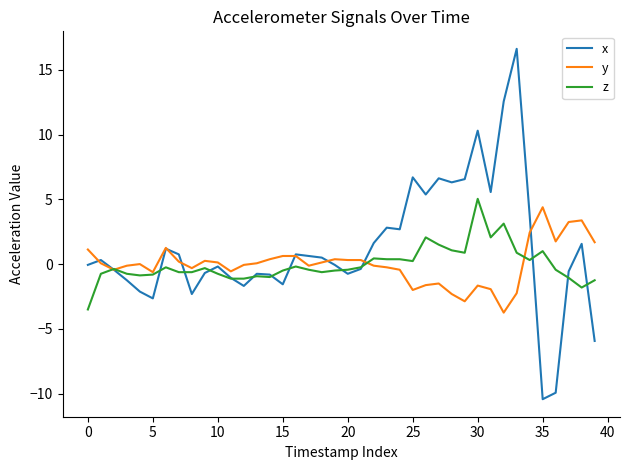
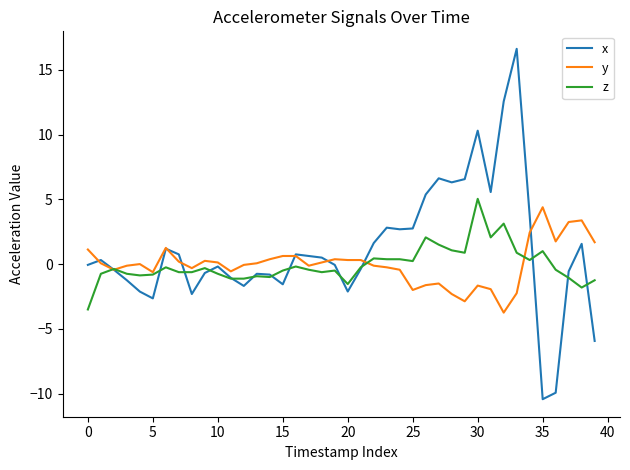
x, 20: -0.8 -> -2.1
z, 20: -0.4 -> -1.5
x, 25: 6.7 -> 2.8
